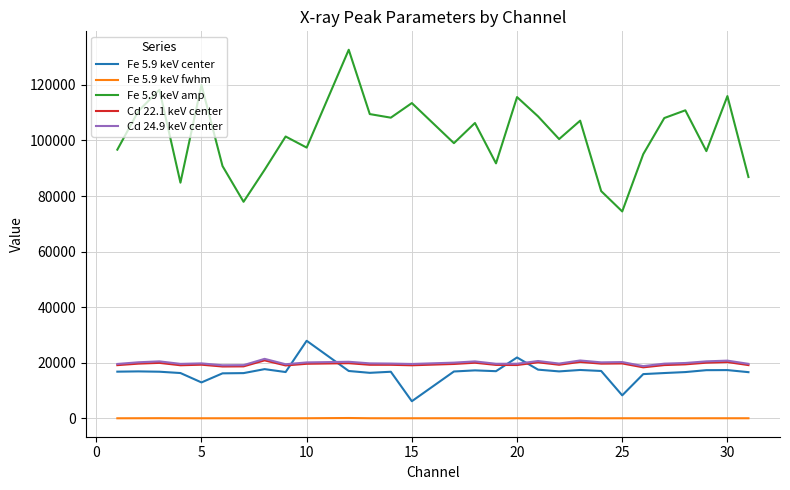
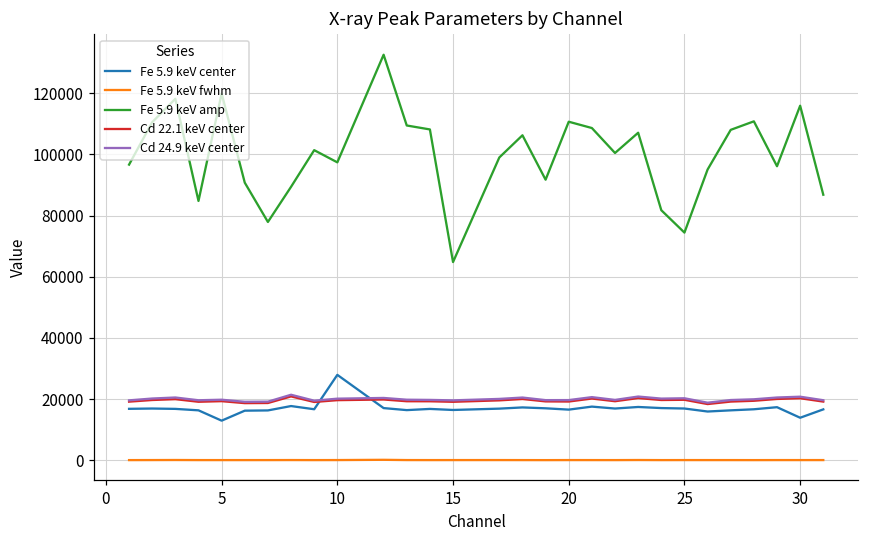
Fe 5.9 keV center, 15: 6000 -> 16000
Fe 5.9 keV amp, 15: 113000 -> 65000
Fe 5.9 keV center, 20: 22000 -> 17000
Fe 5.9 keV amp, 20: 116000 -> 111000
Fe 5.9 keV center, 25: 8000 -> 17000
Fe 5.9 keV center, 30: 17000 -> 14000
